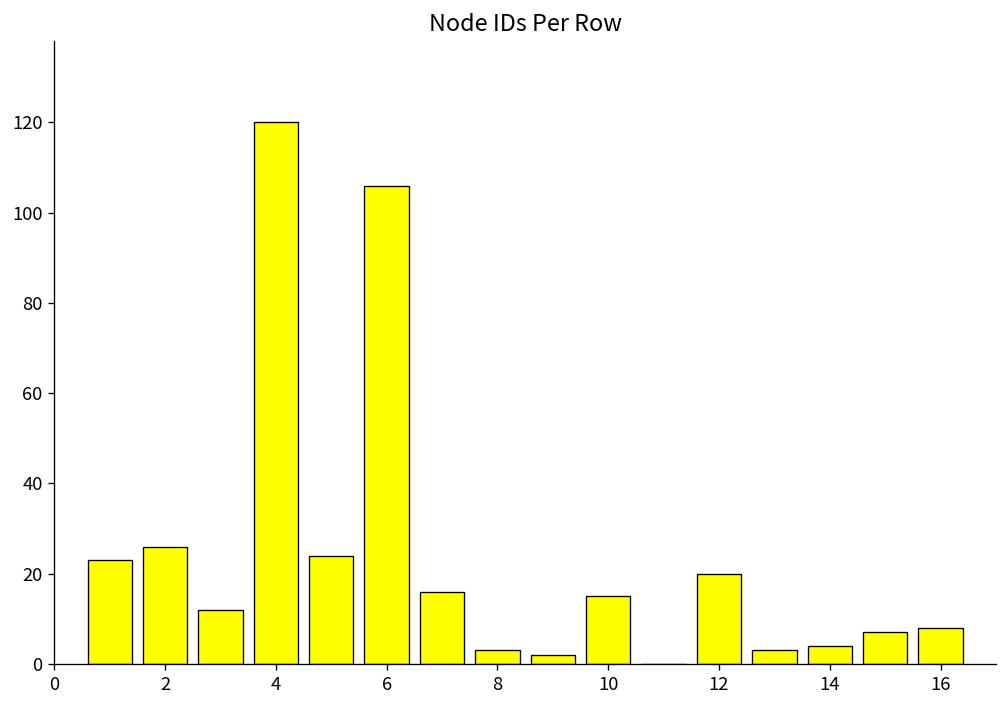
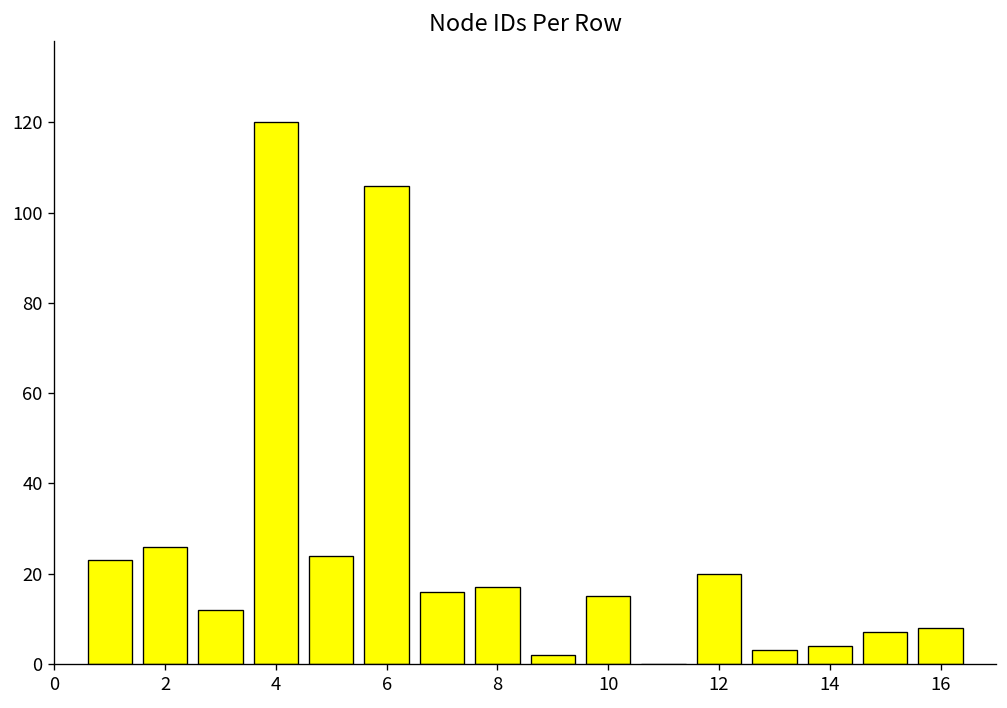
8: 3 -> 17
